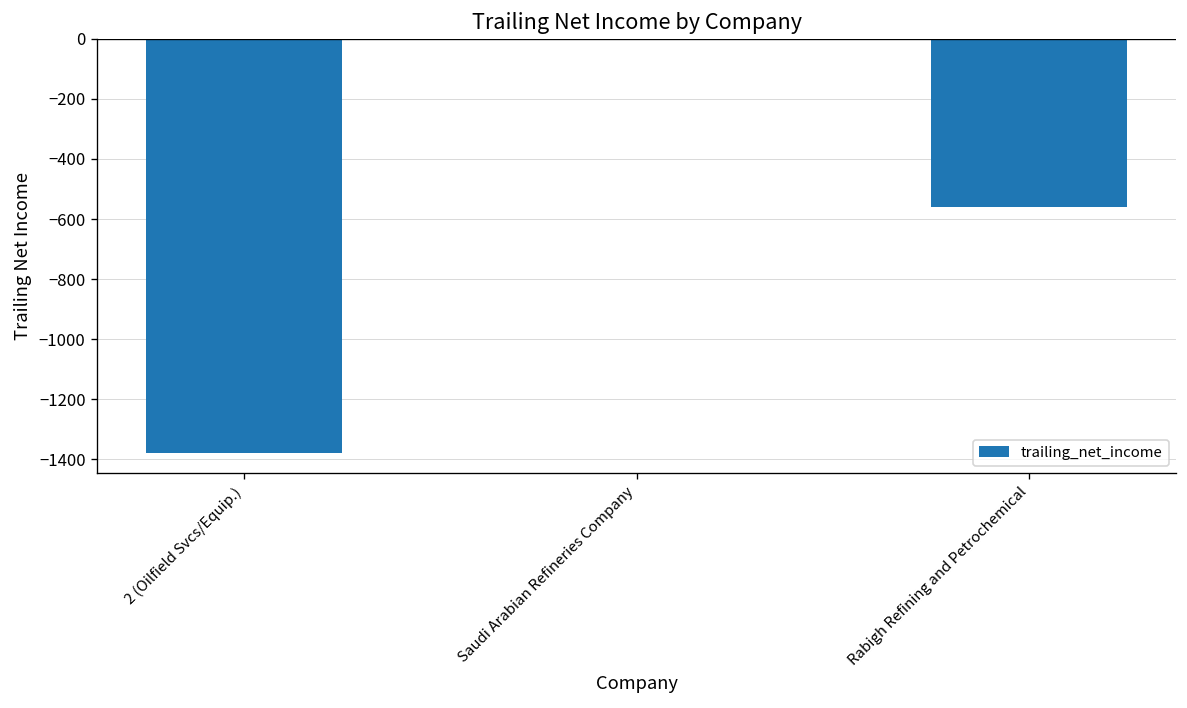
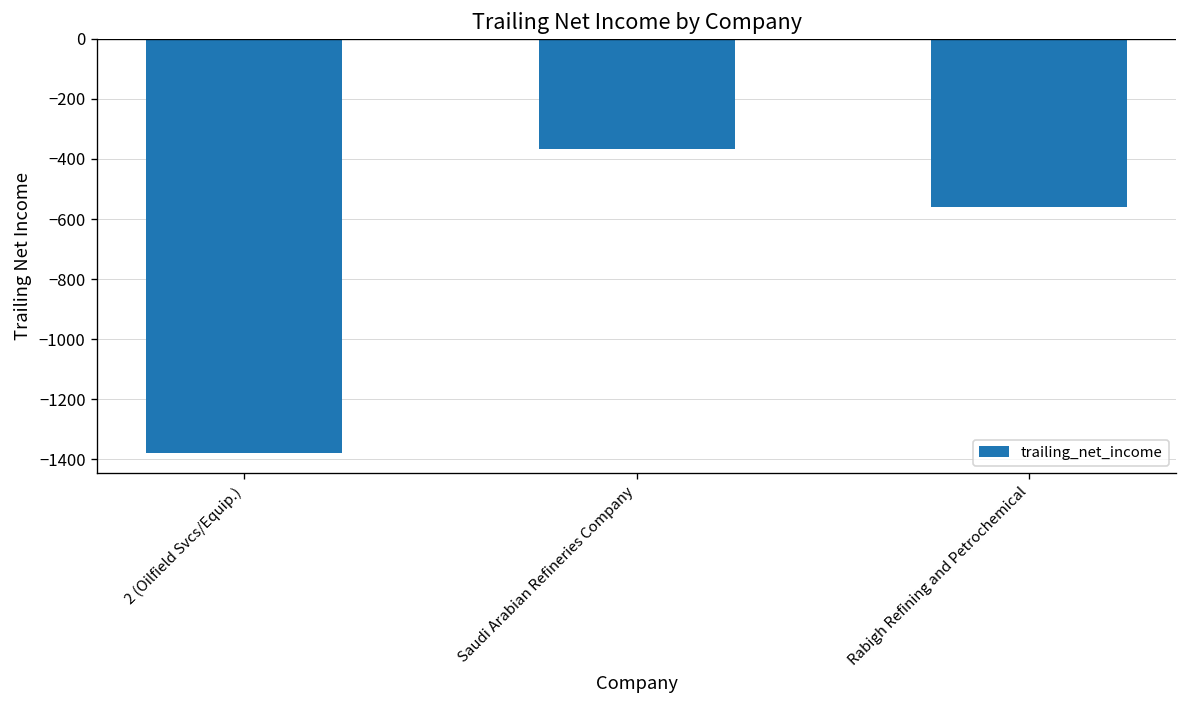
Saudi Arabian Refineries Company: 0 -> -370
